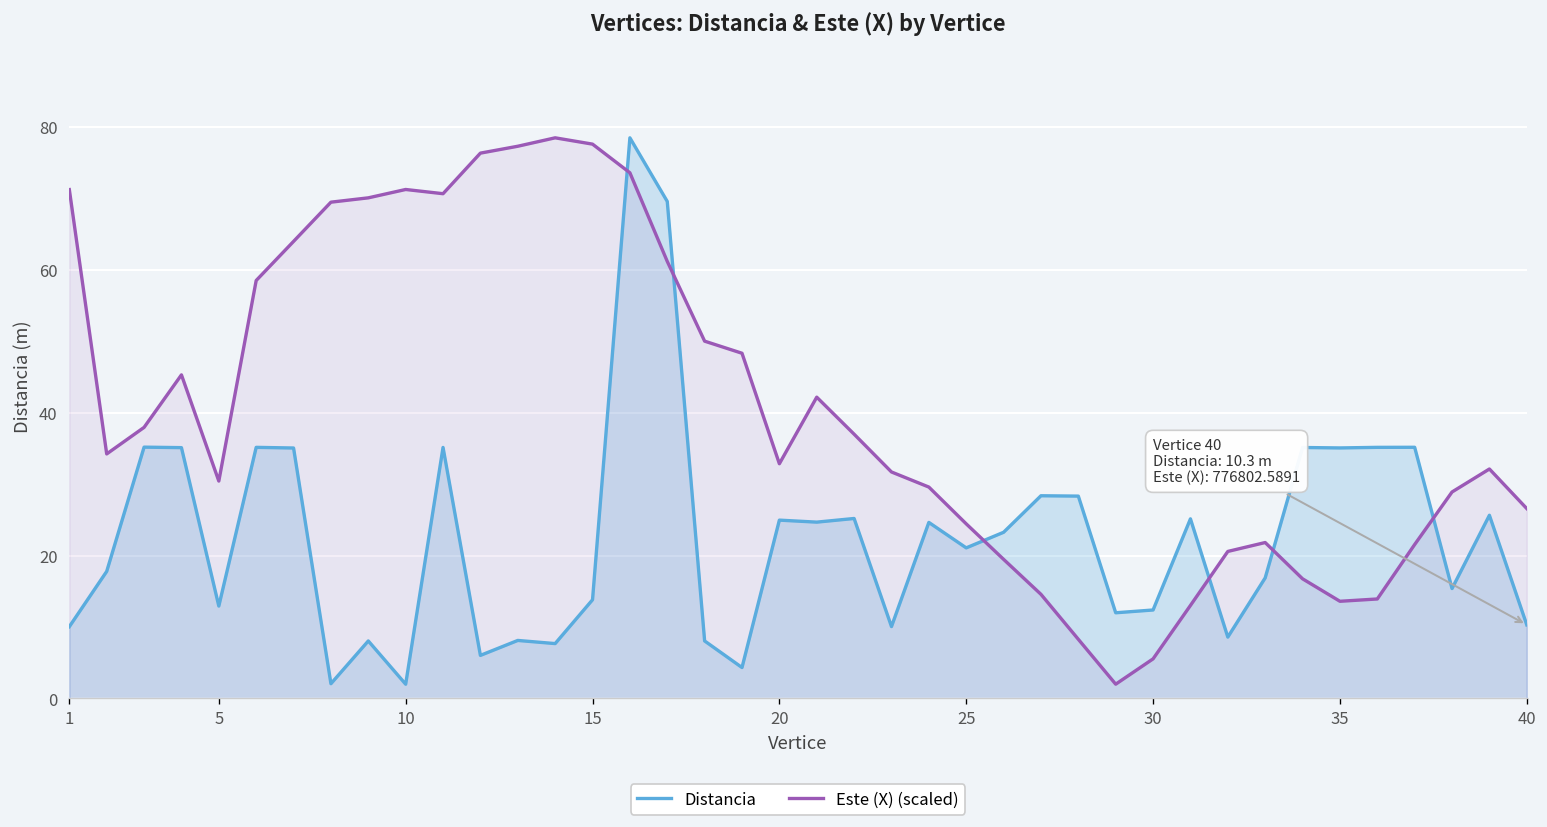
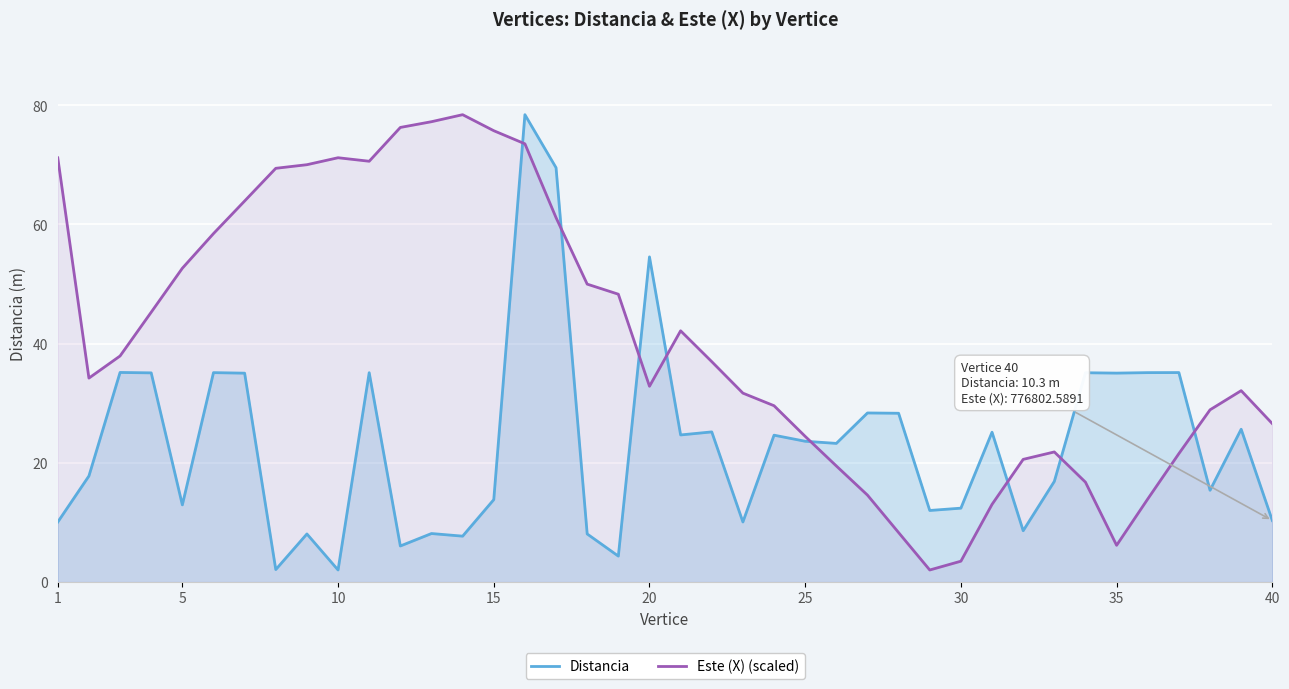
Este (X) (scaled), 5: 30 -> 53
Este (X) (scaled), 15: 78 -> 76
Distancia, 20: 25 -> 55
Distancia, 25: 21 -> 24
Este (X) (scaled), 30: 6 -> 3
Este (X) (scaled), 35: 14 -> 6
